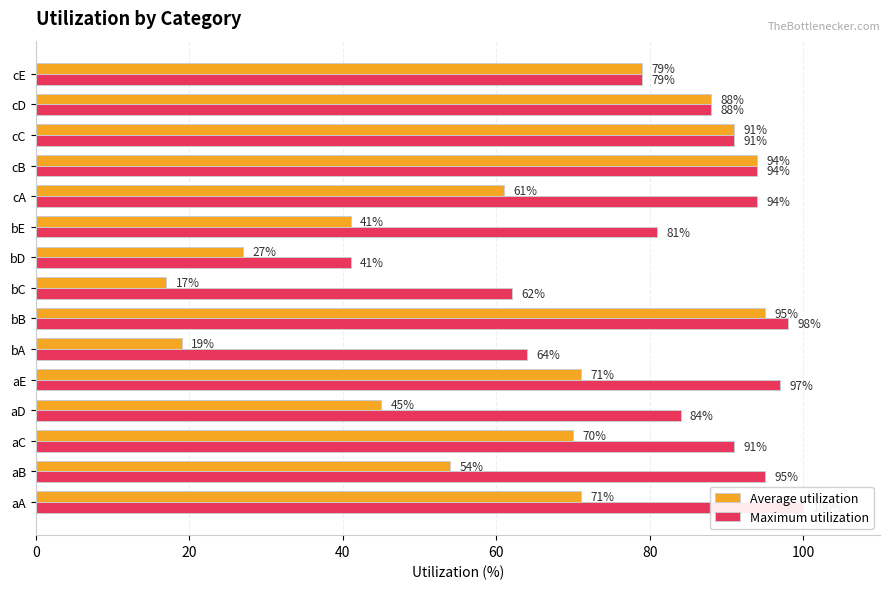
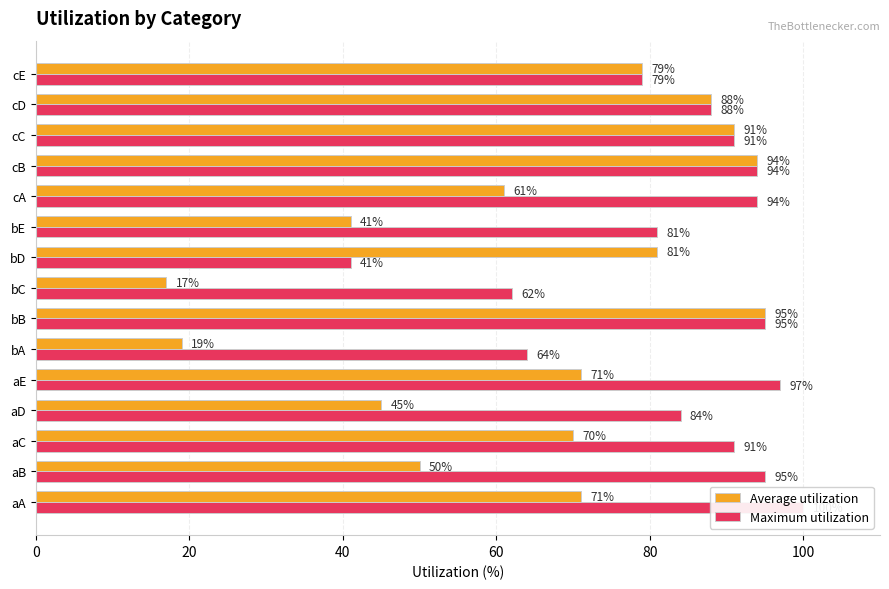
Average utilization, bD: 27% -> 81%
Maximum utilization, bB: 98% -> 95%
Average utilization, aB: 54% -> 50%
